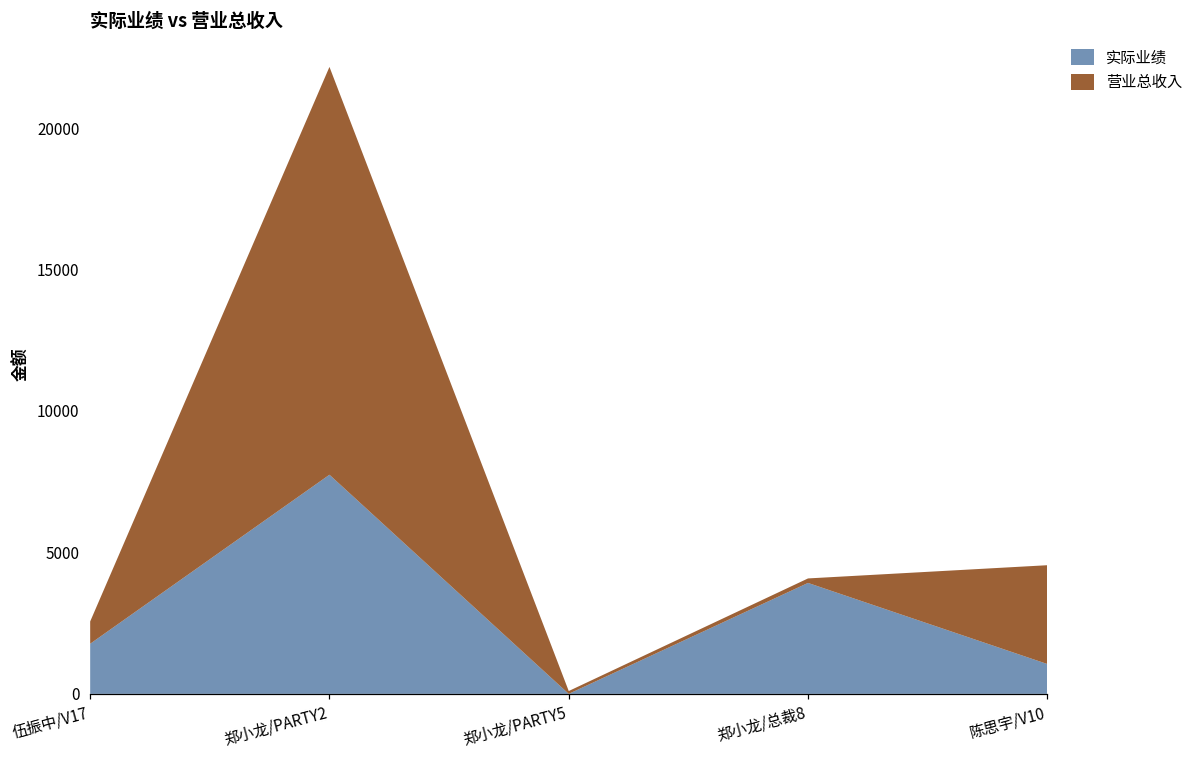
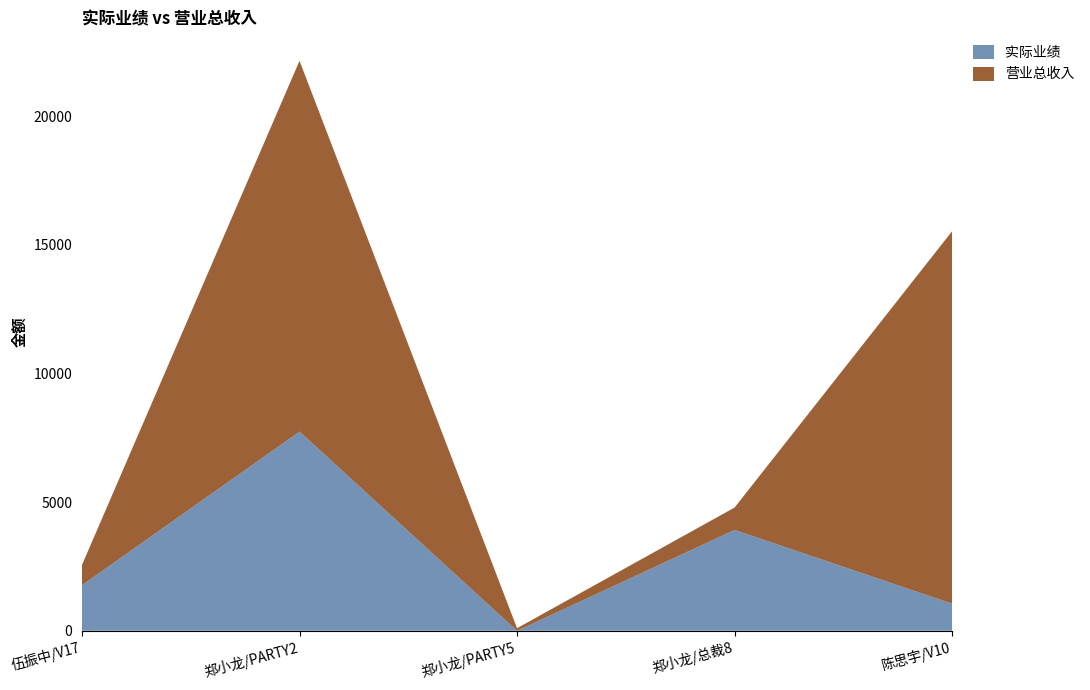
营业总收入, 郑小龙/总裁8: 200 -> 900
营业总收入, 陈思宇/V10: 3500 -> 14500
